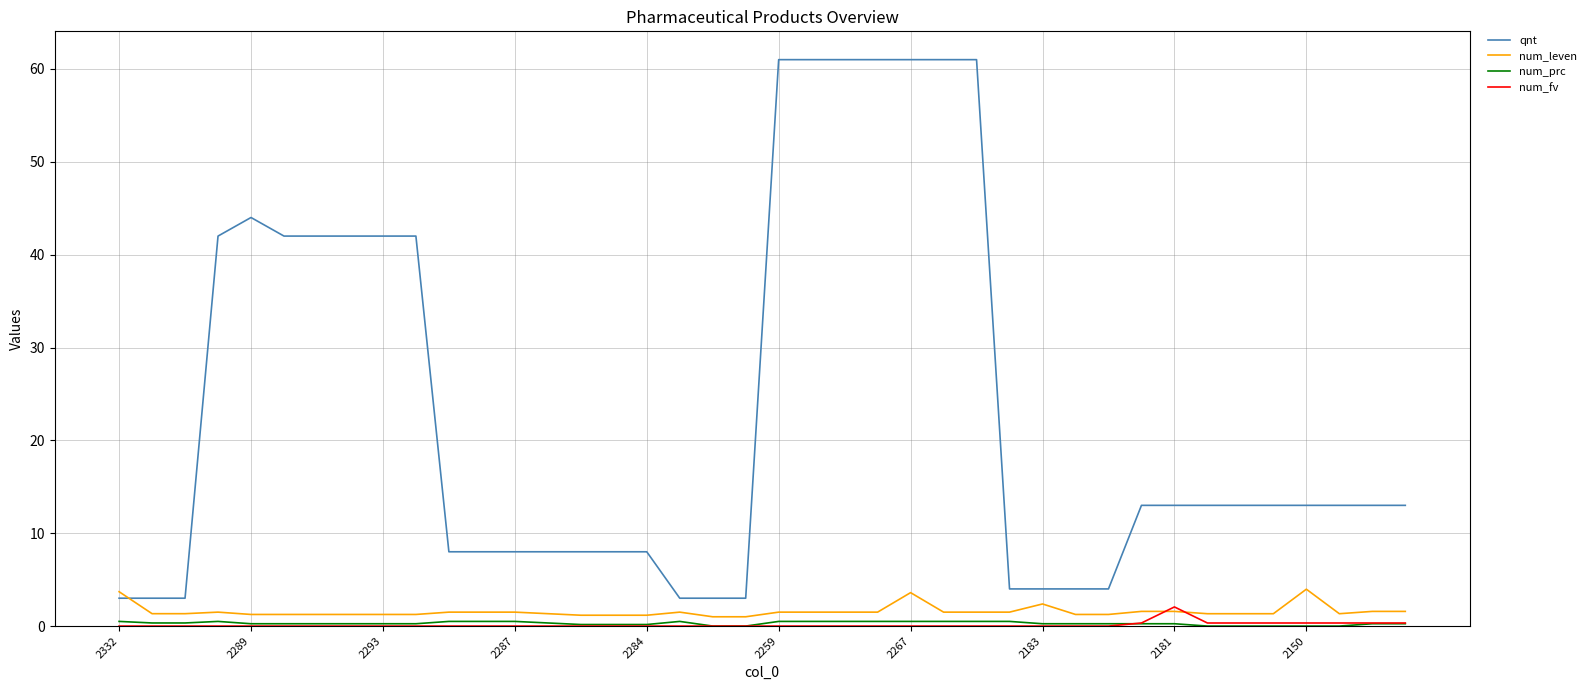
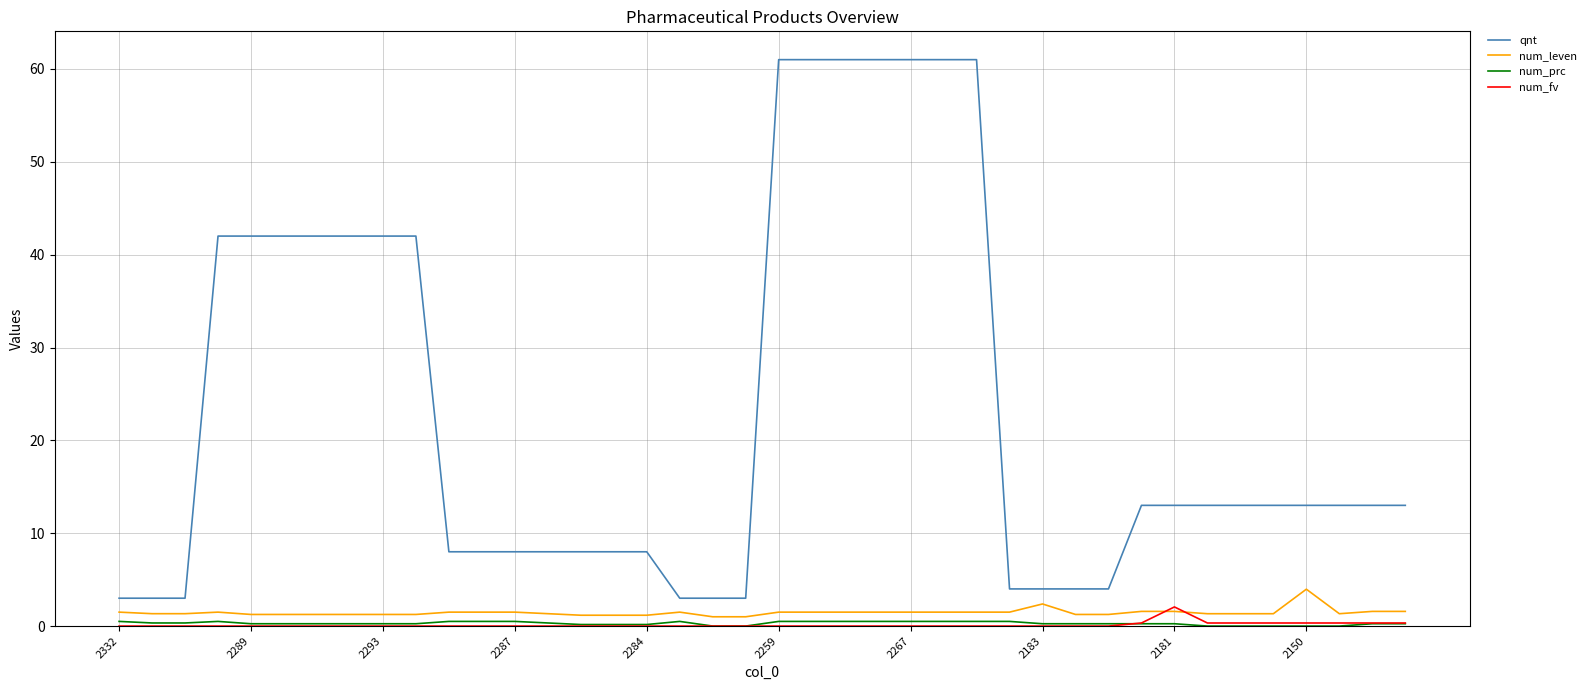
num_leven, 2332: 4 -> 2
qnt, 2289: 44 -> 42
num_leven, 2267: 4 -> 2
